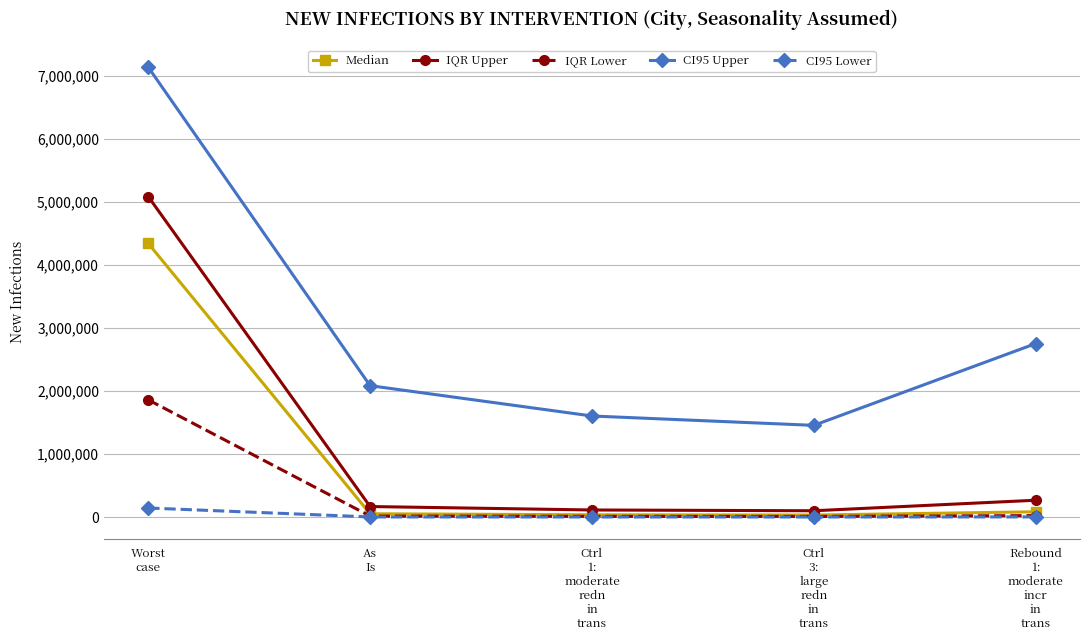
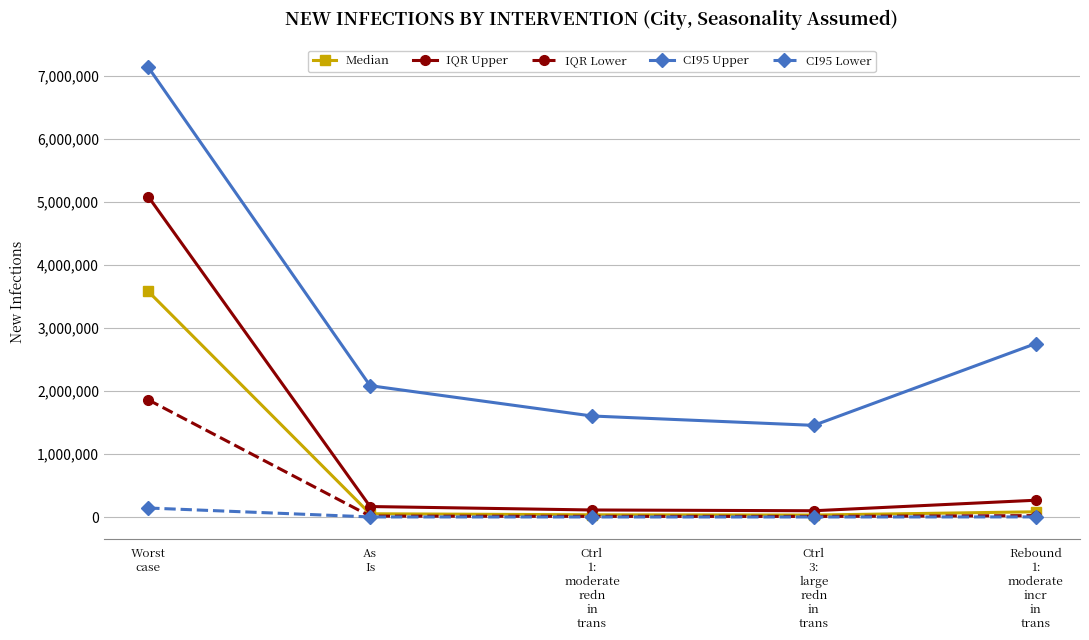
Median, Worst case: 4,300,000 -> 3,600,000
